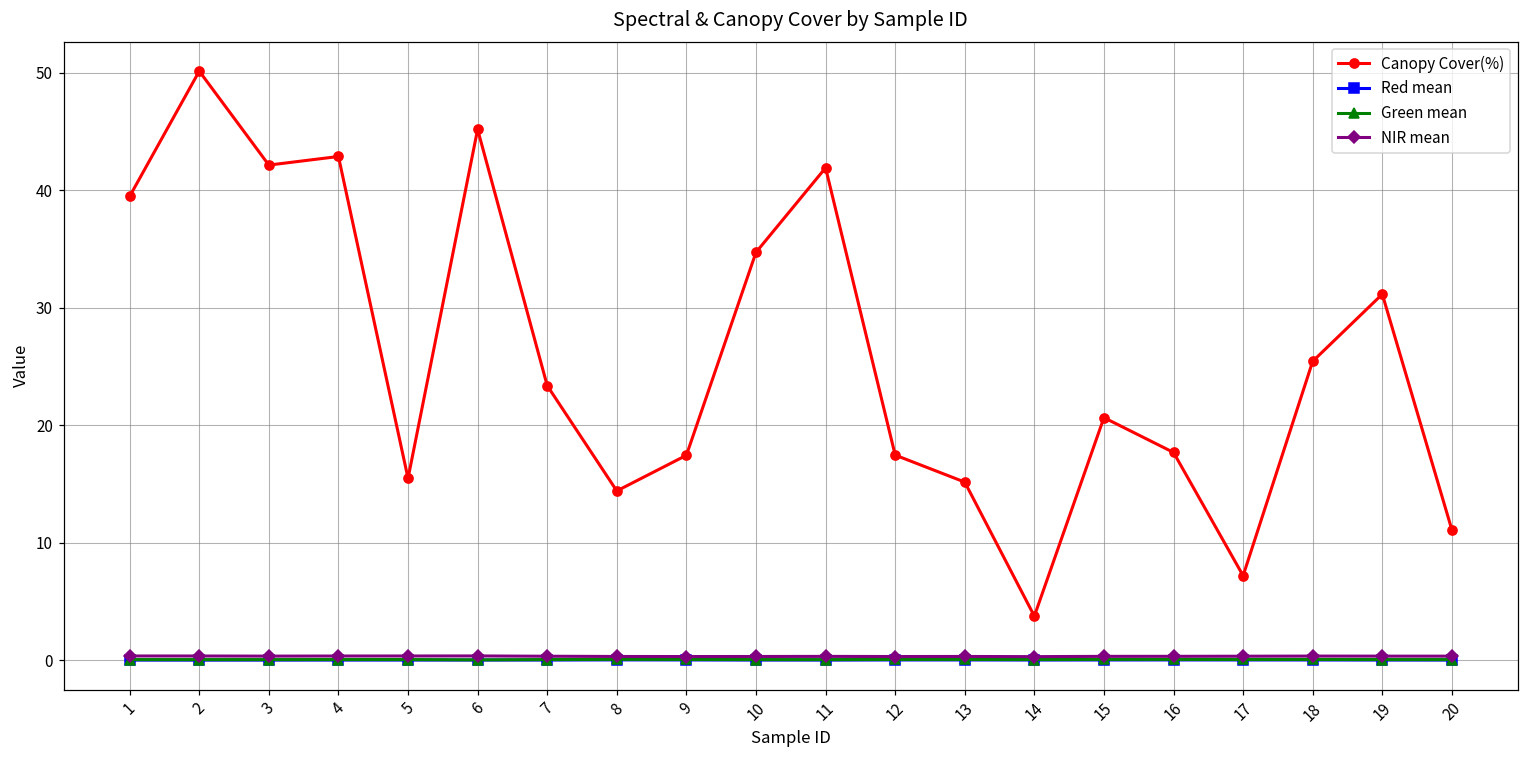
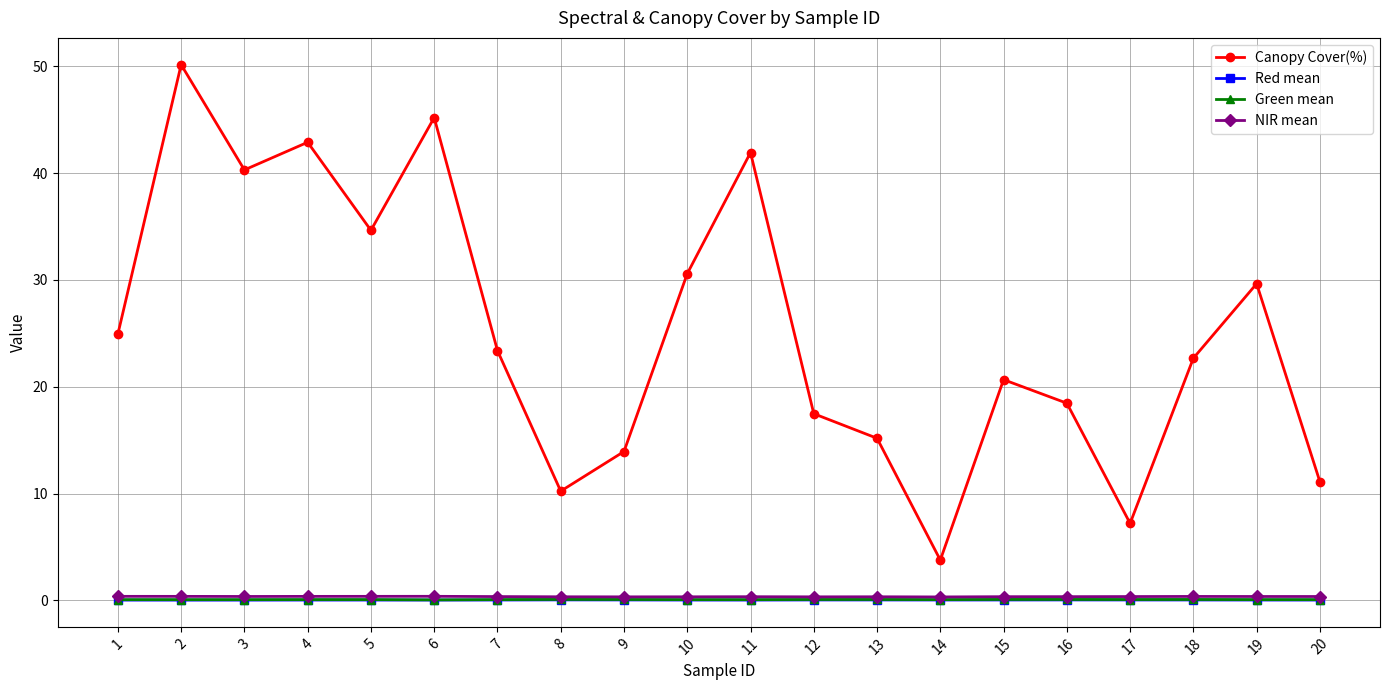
Canopy Cover(%), 1: 39.5 -> 24.9
Canopy Cover(%), 3: 42.1 -> 40.3
Canopy Cover(%), 5: 15.5 -> 34.6
Canopy Cover(%), 8: 14.4 -> 10.2
Canopy Cover(%), 9: 17.5 -> 13.9
Canopy Cover(%), 10: 34.7 -> 30.6
Canopy Cover(%), 16: 17.7 -> 18.5
Canopy Cover(%), 18: 25.5 -> 22.7
Canopy Cover(%), 19: 31.2 -> 29.6
